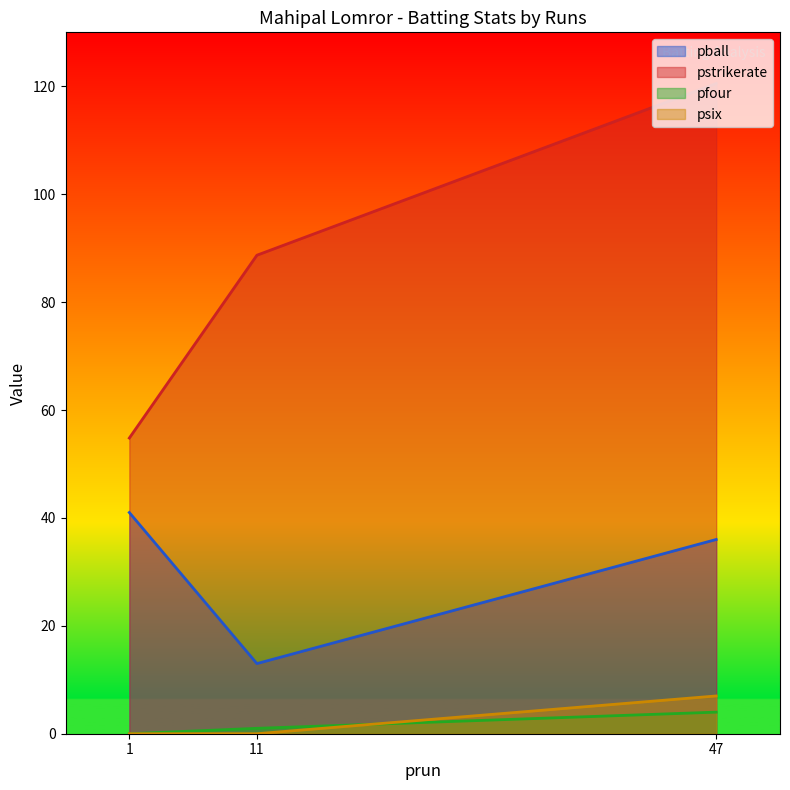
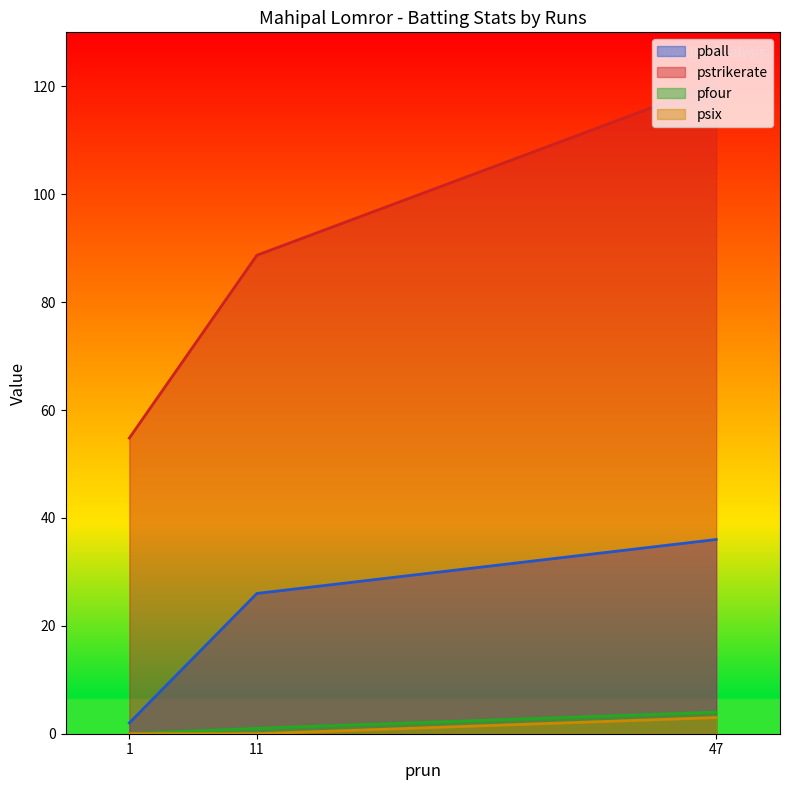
pball, 1: 41 -> 2
pball, 11: 13 -> 26
psix, 47: 7 -> 3
